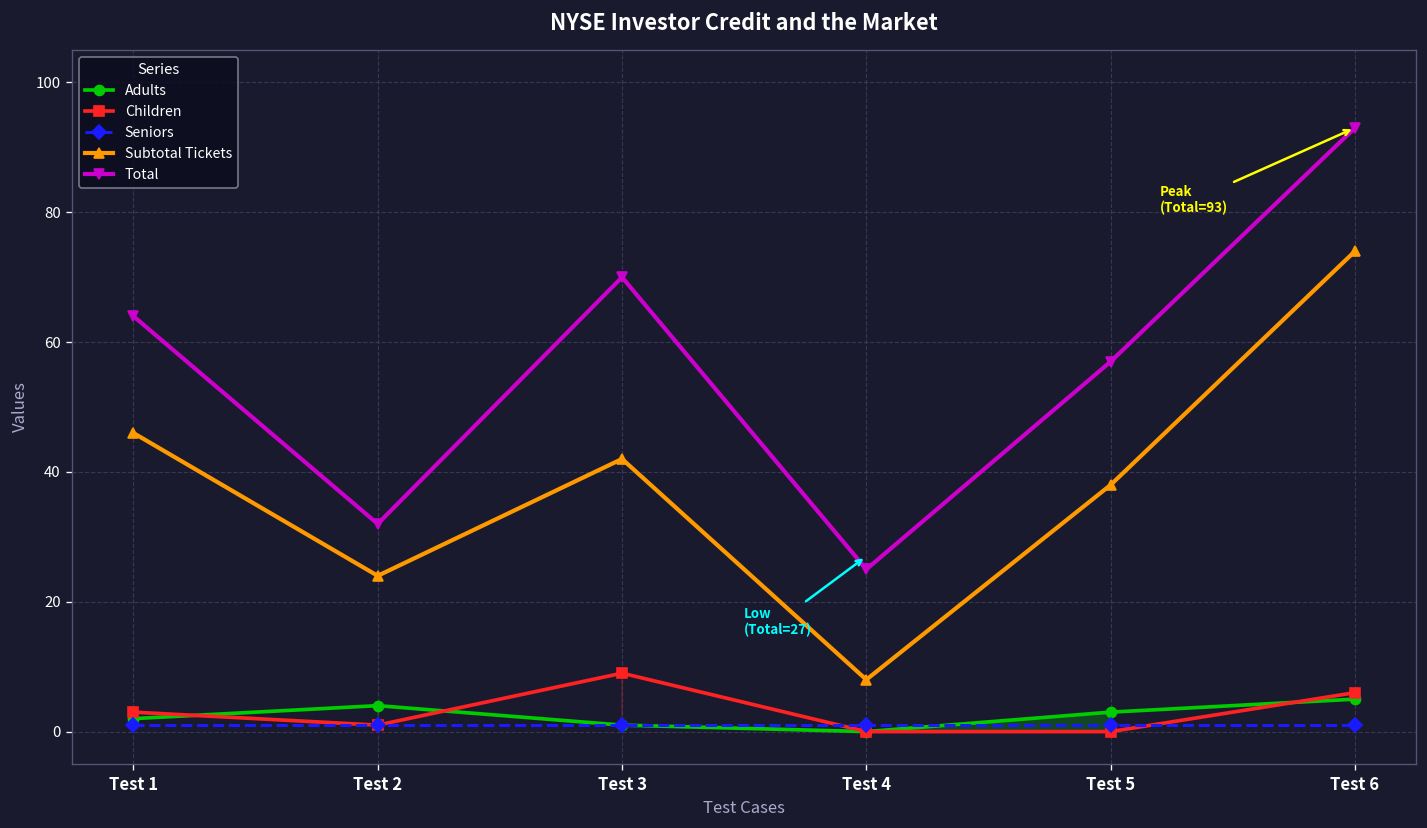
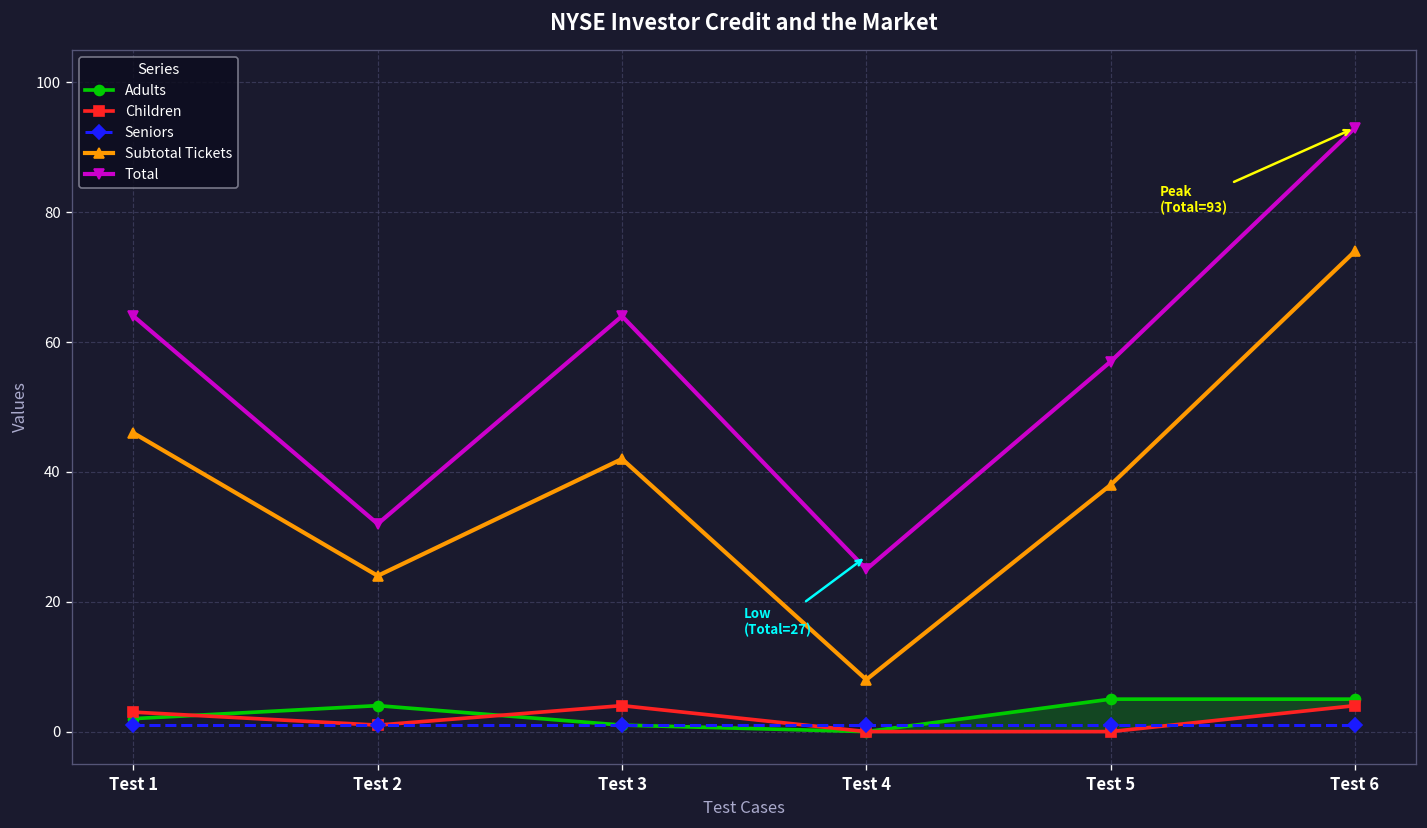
Children, Test 3: 9 -> 4
Total, Test 3: 70 -> 64
Adults, Test 5: 3 -> 5
Children, Test 6: 6 -> 4
